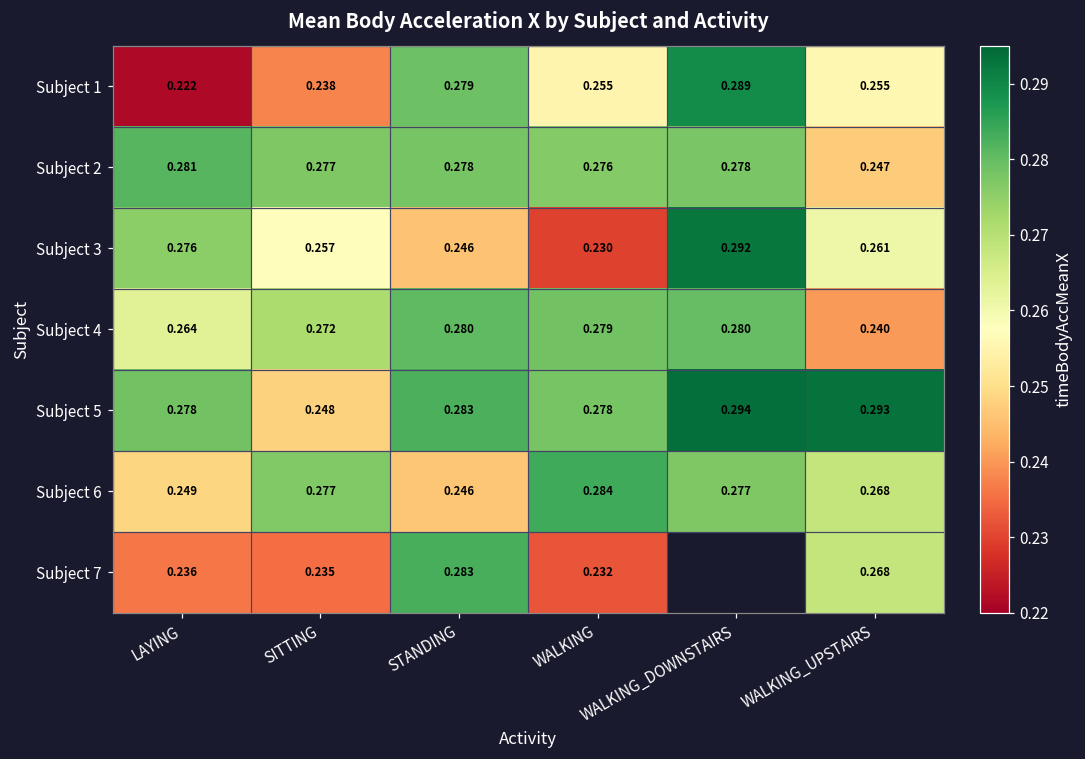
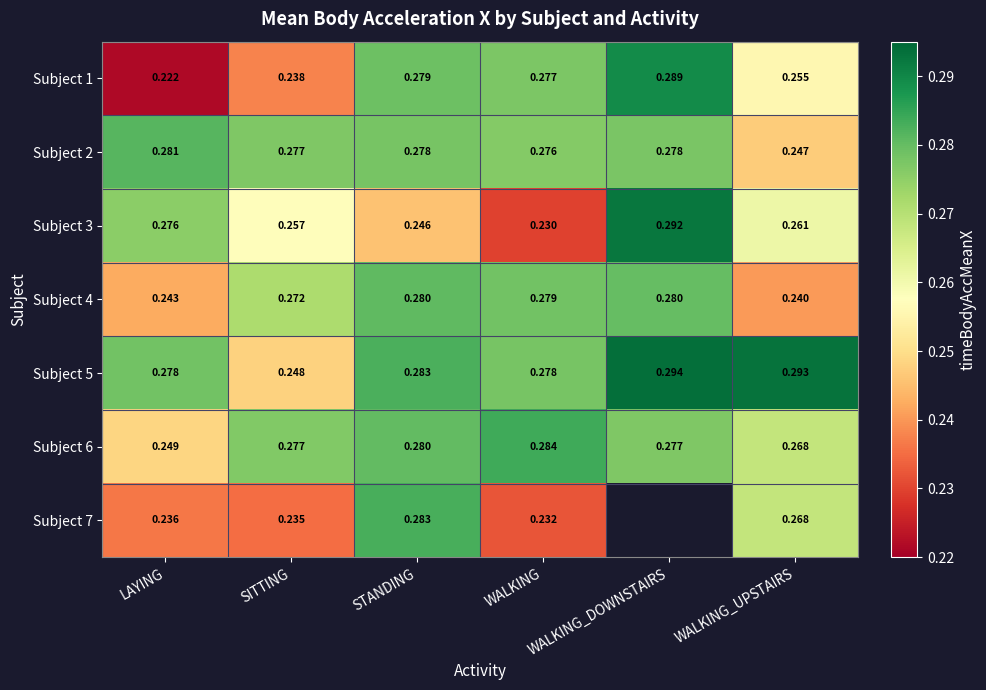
Subject 1, WALKING: 0.255 -> 0.277
Subject 4, LAYING: 0.264 -> 0.243
Subject 6, STANDING: 0.246 -> 0.280
